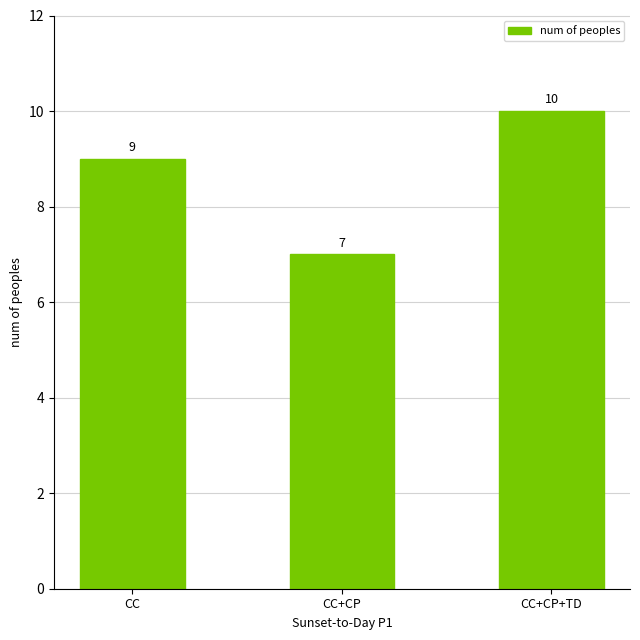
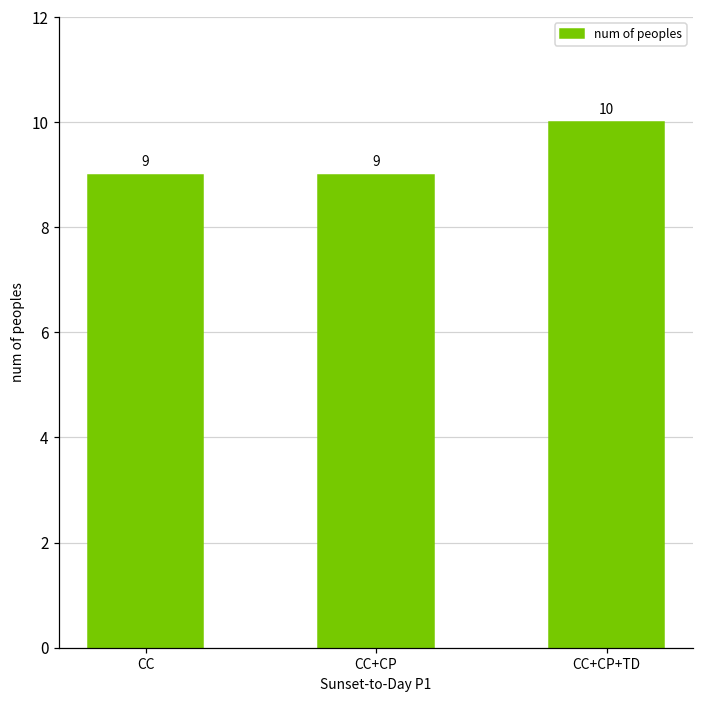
CC+CP: 7 -> 9
